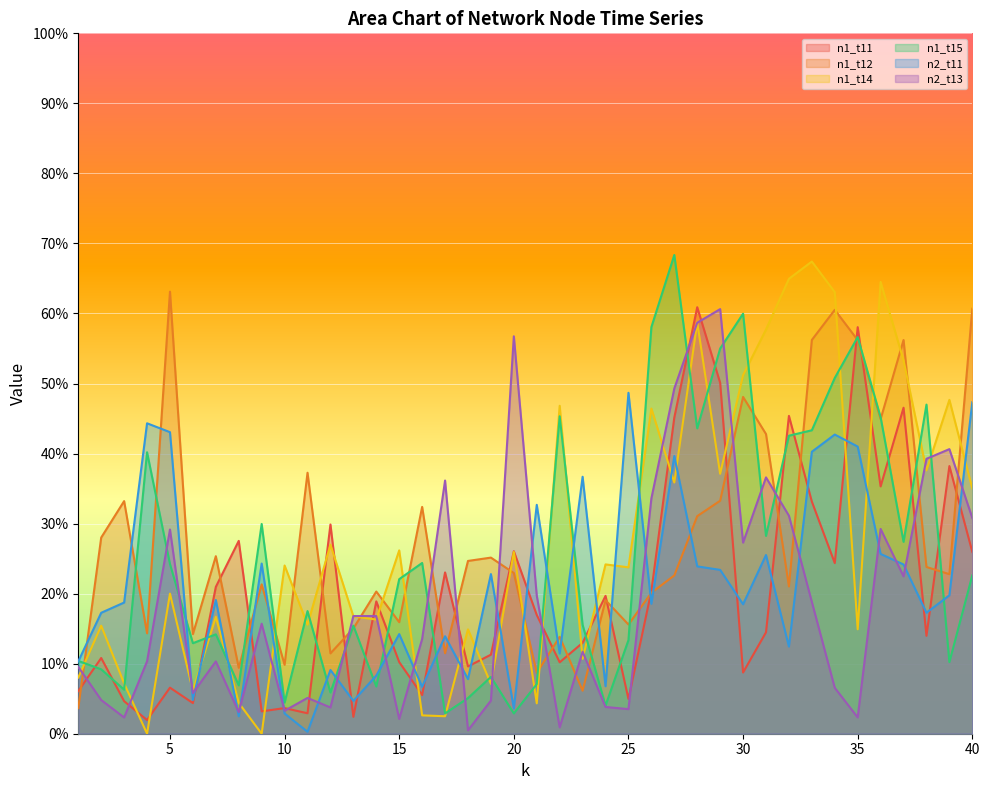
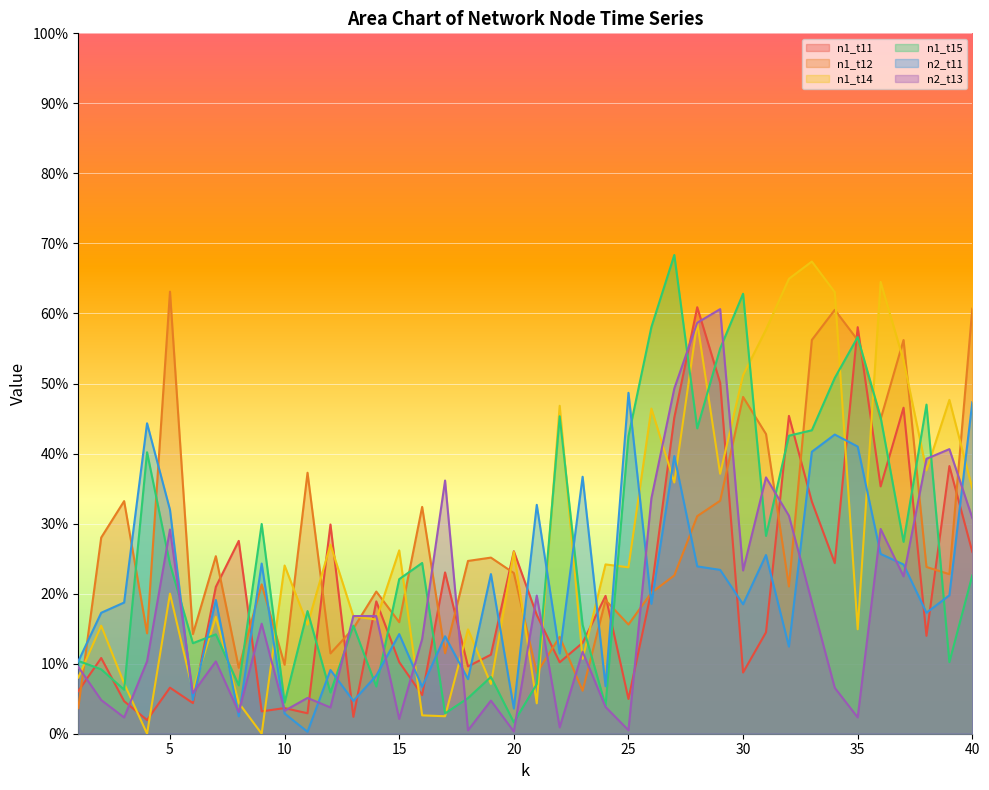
n2_t11, 5: 43% -> 32%
n1_t15, 20: 3% -> 2%
n2_t13, 20: 57% -> 0%
n1_t15, 25: 13% -> 42%
n2_t13, 25: 4% -> 0%
n1_t15, 30: 60% -> 63%
n2_t13, 30: 27% -> 23%
